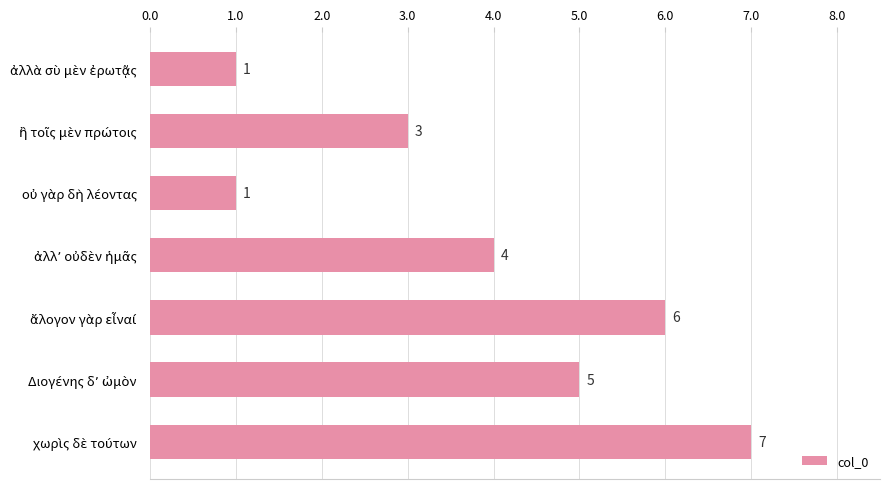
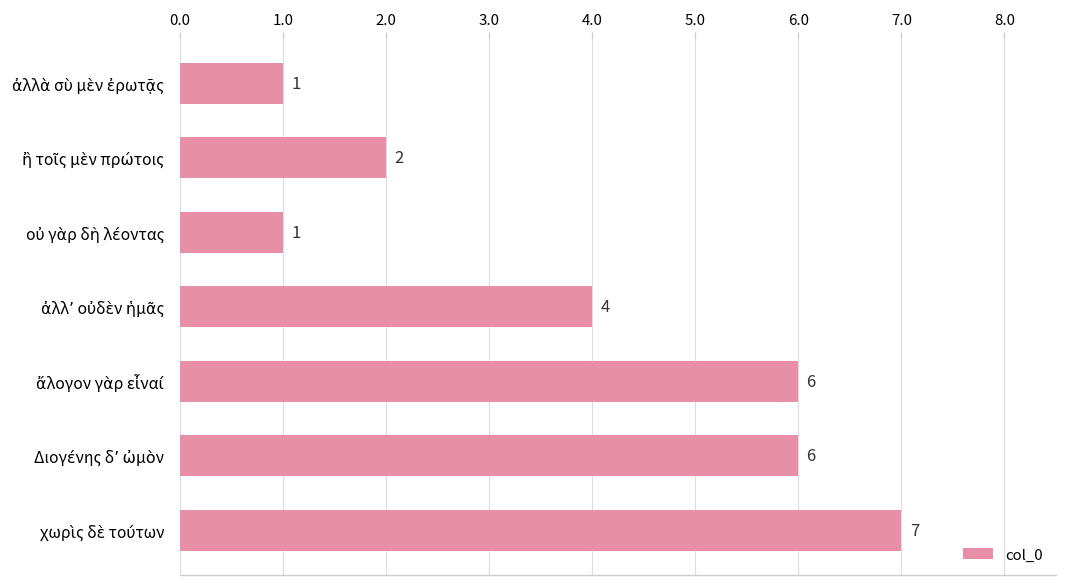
ἢ τοῖς μὲν πρώτοις: 3 -> 2
Διογένης δʼ ὠμὸν: 5 -> 6
